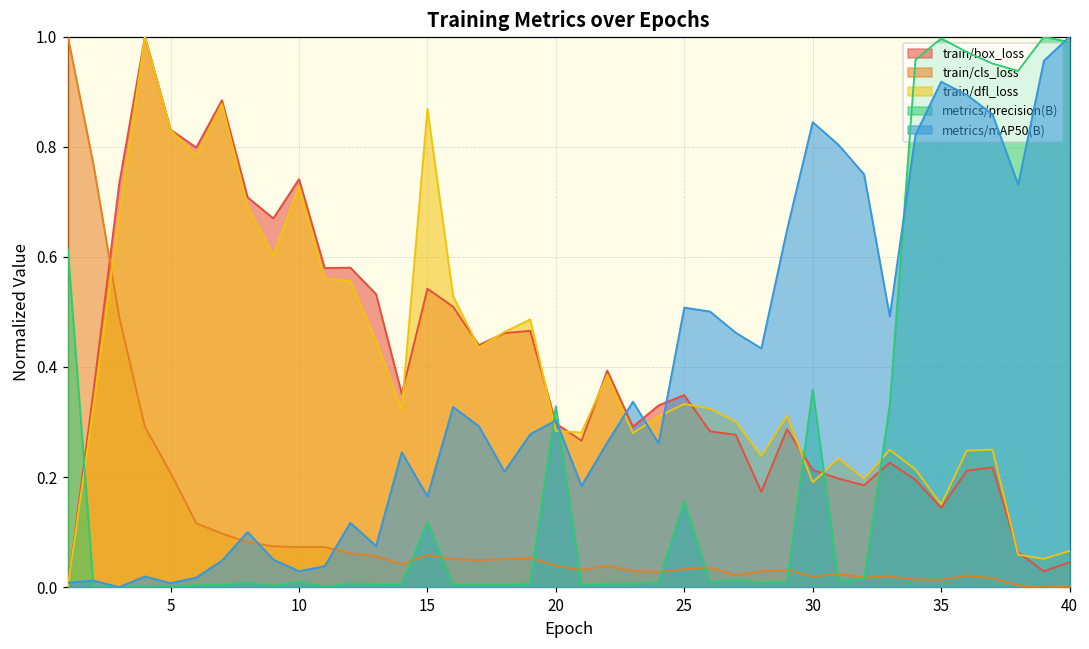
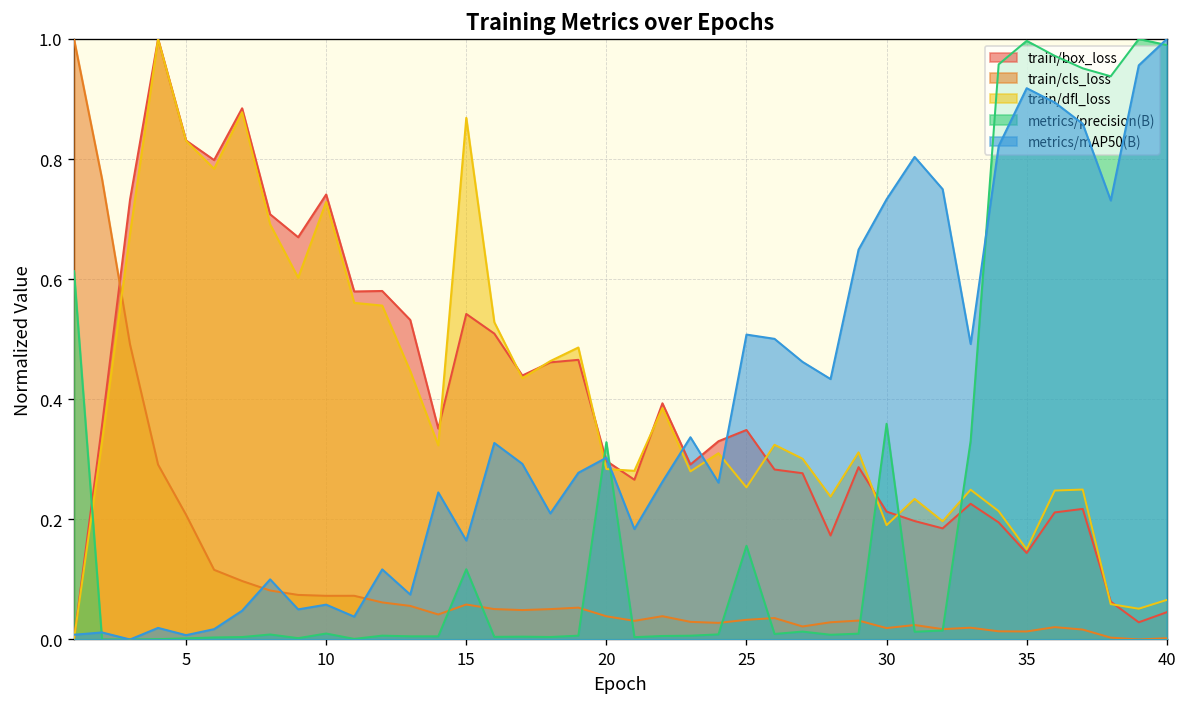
metrics/mAP50(B), 10: 0.03 -> 0.06
train/dfl_loss, 25: 0.33 -> 0.25
metrics/mAP50(B), 30: 0.84 -> 0.73
